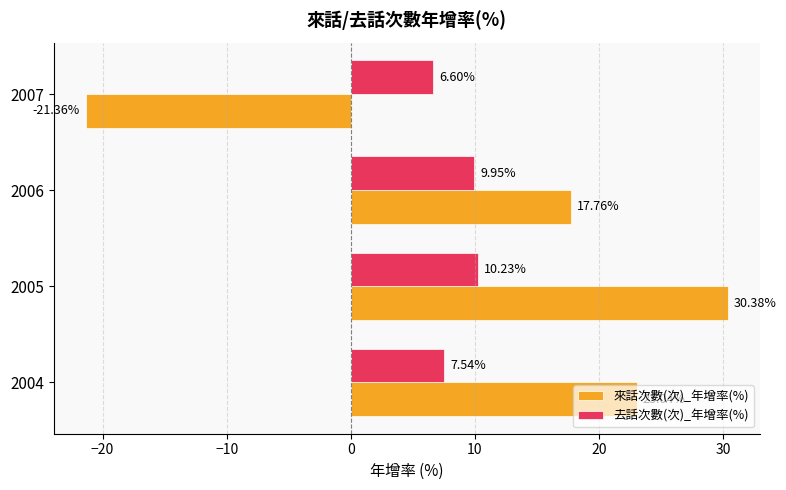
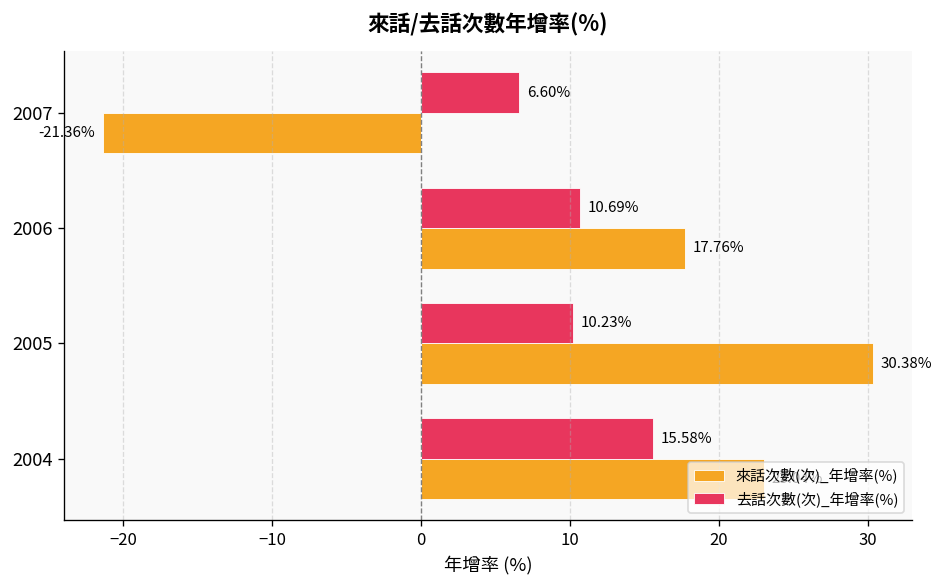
去話次數(次)_年增率(%), 2006: 9.95% -> 10.69%
去話次數(次)_年增率(%), 2004: 7.54% -> 15.58%
